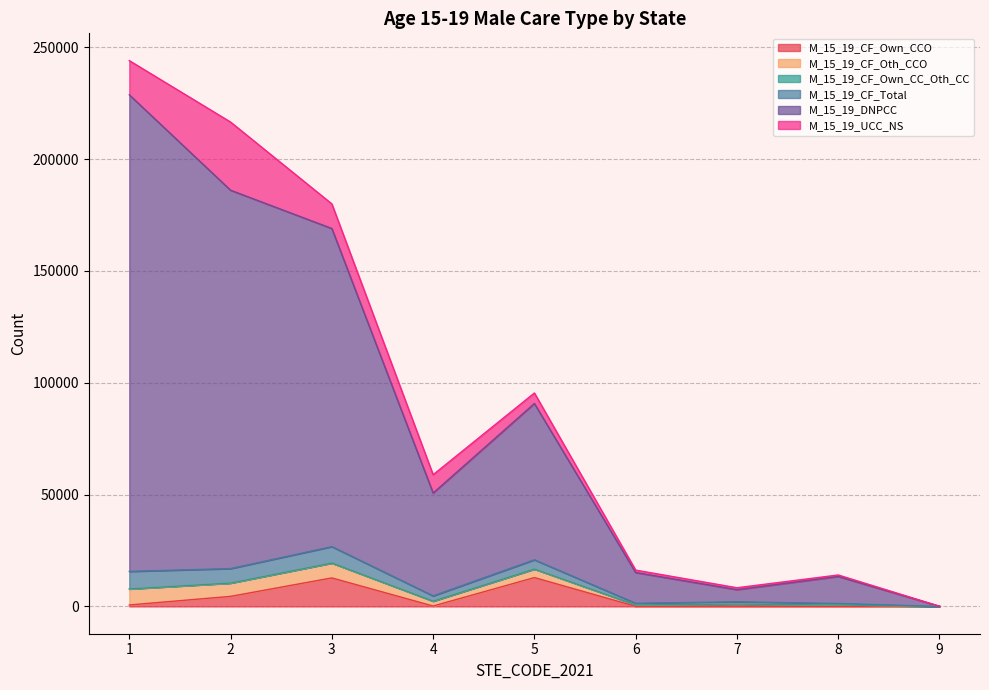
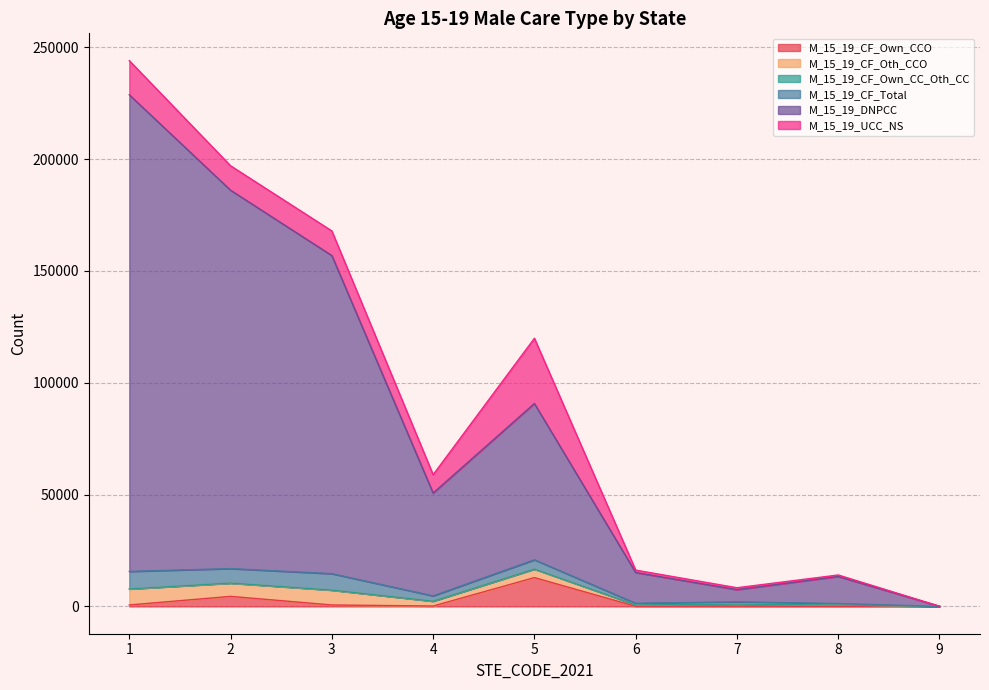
M_15_19_UCC_NS, 2: 30000 -> 11000
M_15_19_CF_Own_CCO, 3: 13000 -> 1000
M_15_19_UCC_NS, 5: 5000 -> 29000
